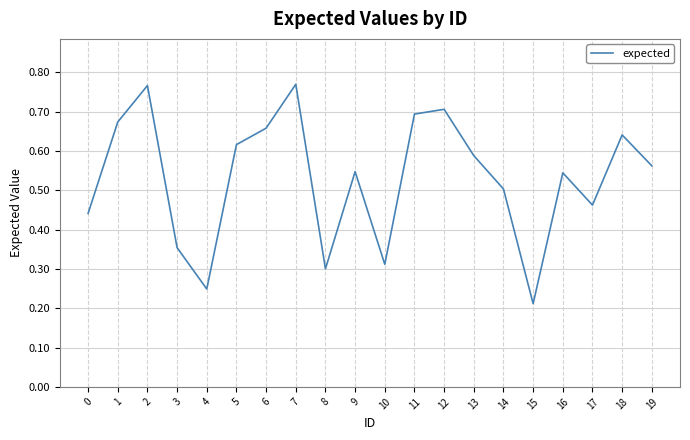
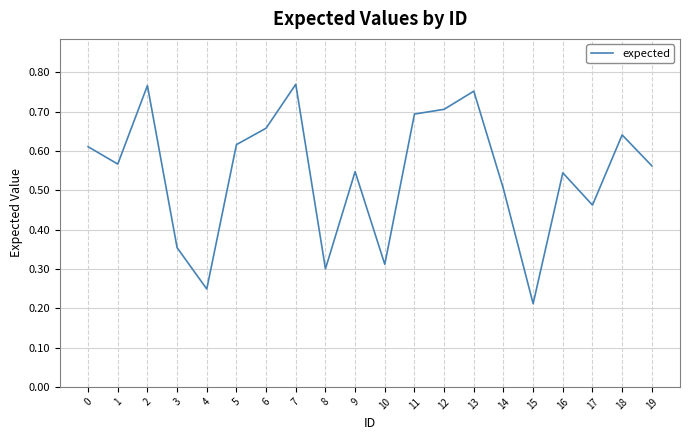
0: 0.44 -> 0.61
1: 0.67 -> 0.57
13: 0.59 -> 0.75
